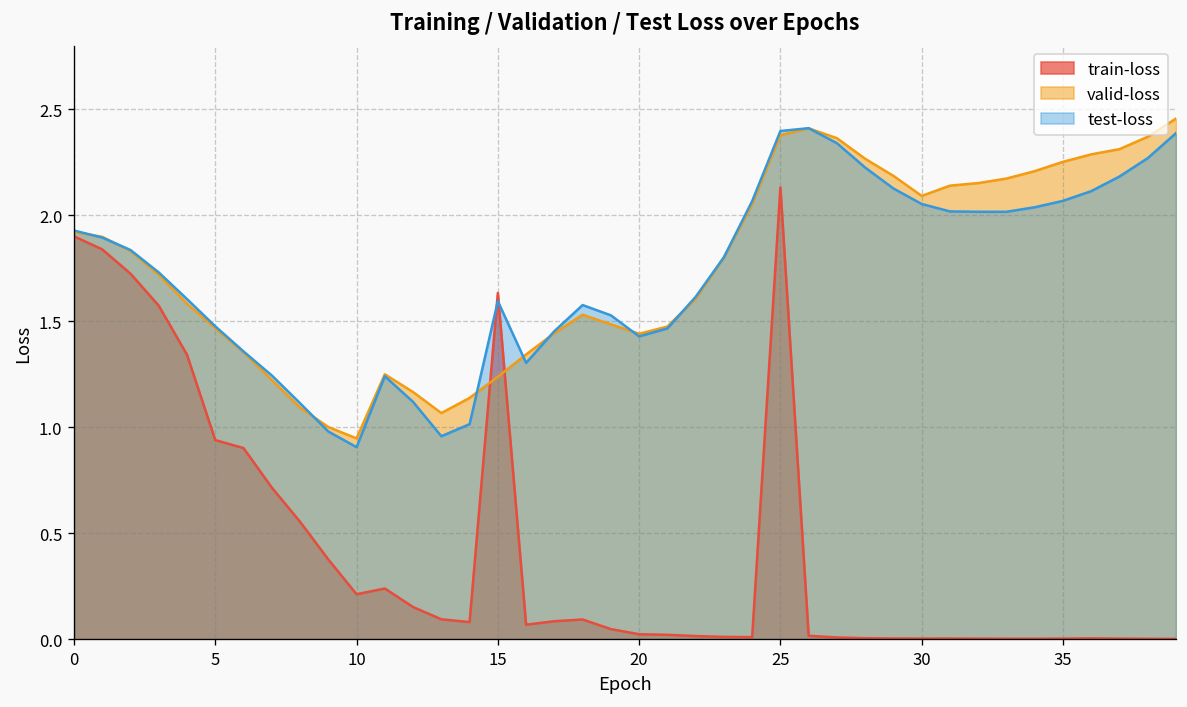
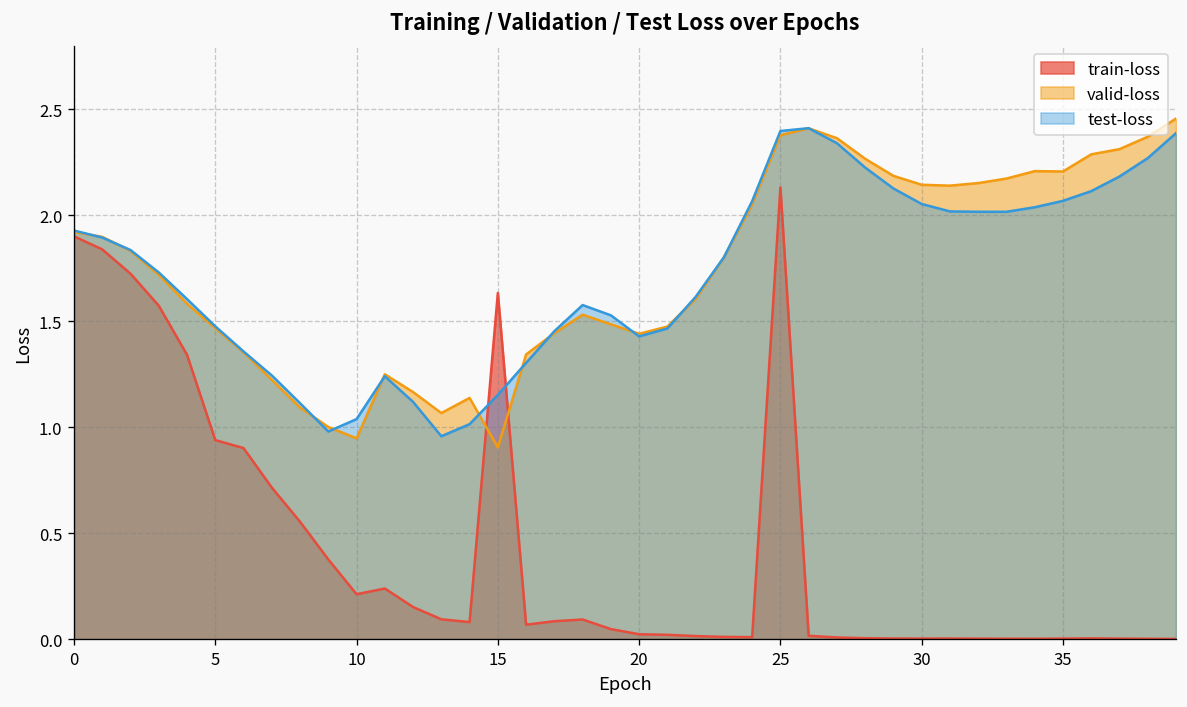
test-loss, 10: 0.91 -> 1.04
valid-loss, 15: 1.24 -> 0.91
test-loss, 15: 1.60 -> 1.15
valid-loss, 30: 2.09 -> 2.14
valid-loss, 35: 2.25 -> 2.21
